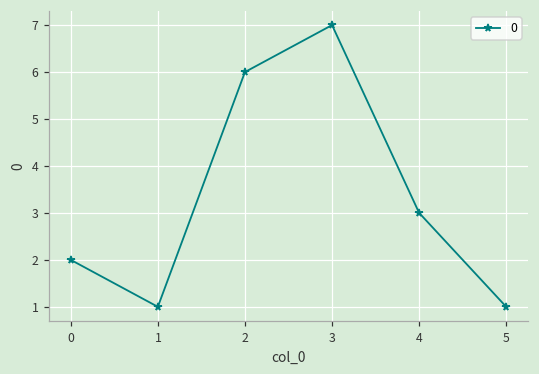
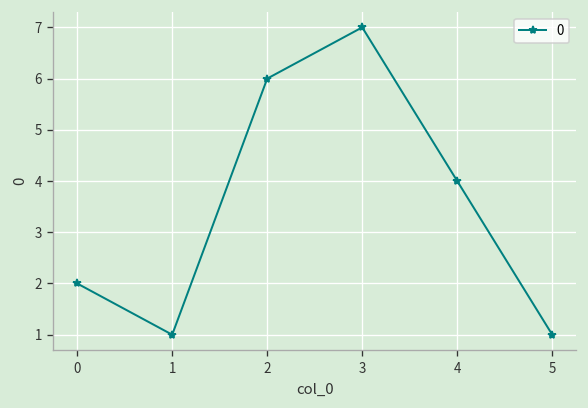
4: 3 -> 4
